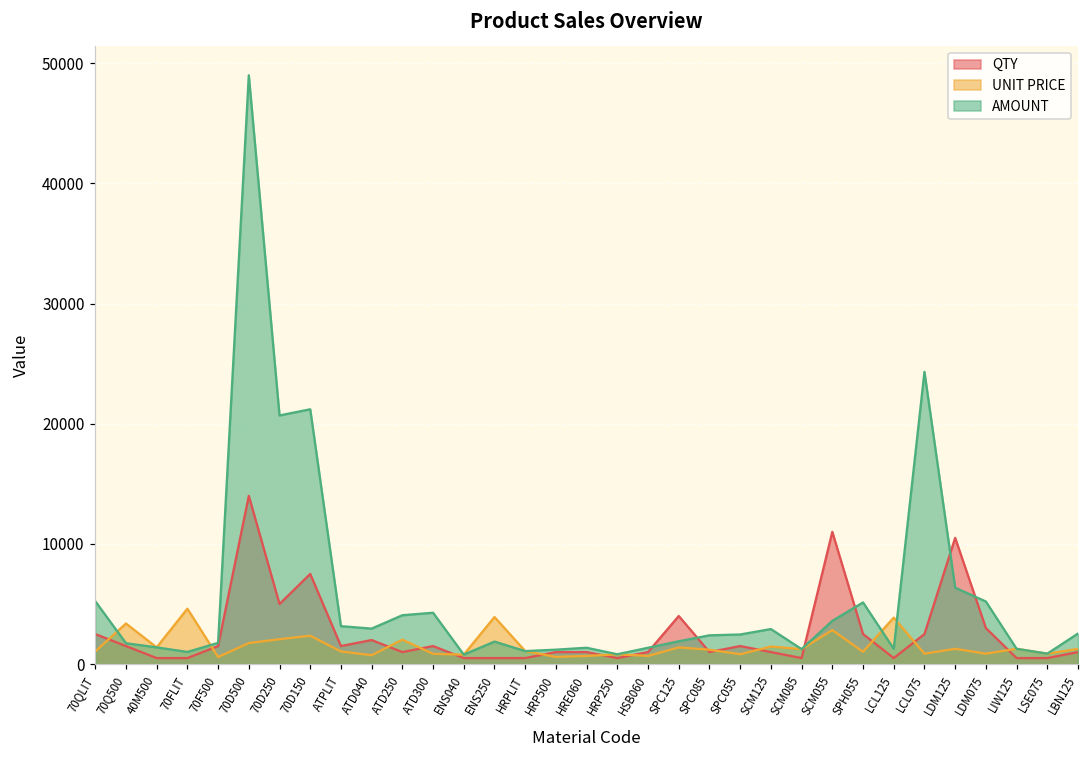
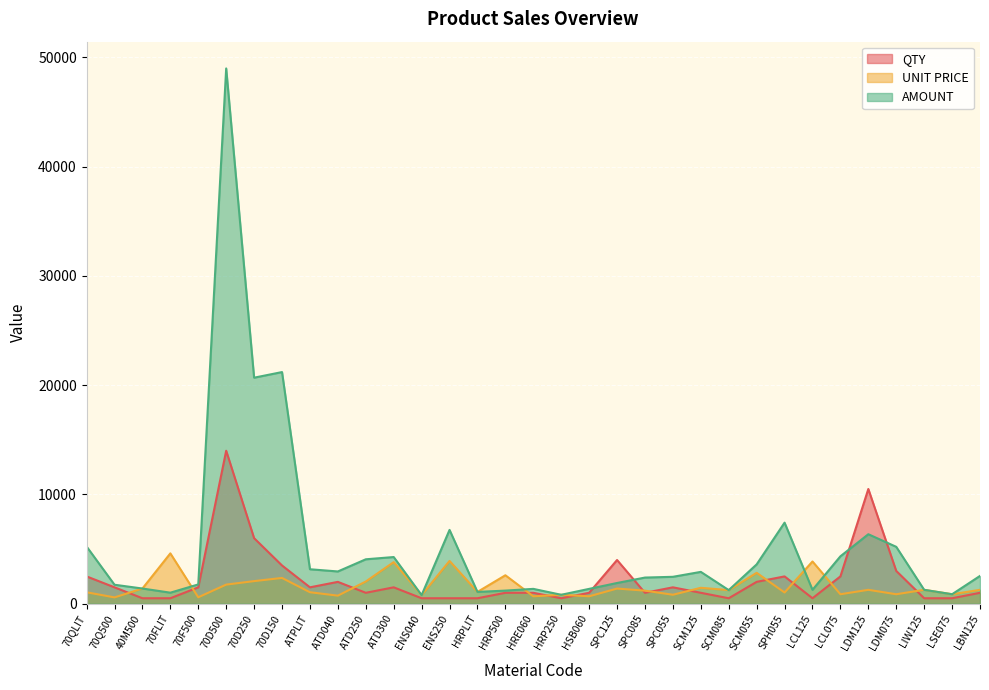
UNIT PRICE, 70Q500: 3400 -> 600
QTY, 70D250: 5000 -> 6000
QTY, 70D150: 7500 -> 3500
UNIT PRICE, ATD300: 900 -> 3800
AMOUNT, ENS250: 1900 -> 6800
UNIT PRICE, HRP500: 600 -> 2600
QTY, SCM055: 11000 -> 2000
AMOUNT, SPH055: 5100 -> 7400
AMOUNT, LCL075: 24300 -> 4300
